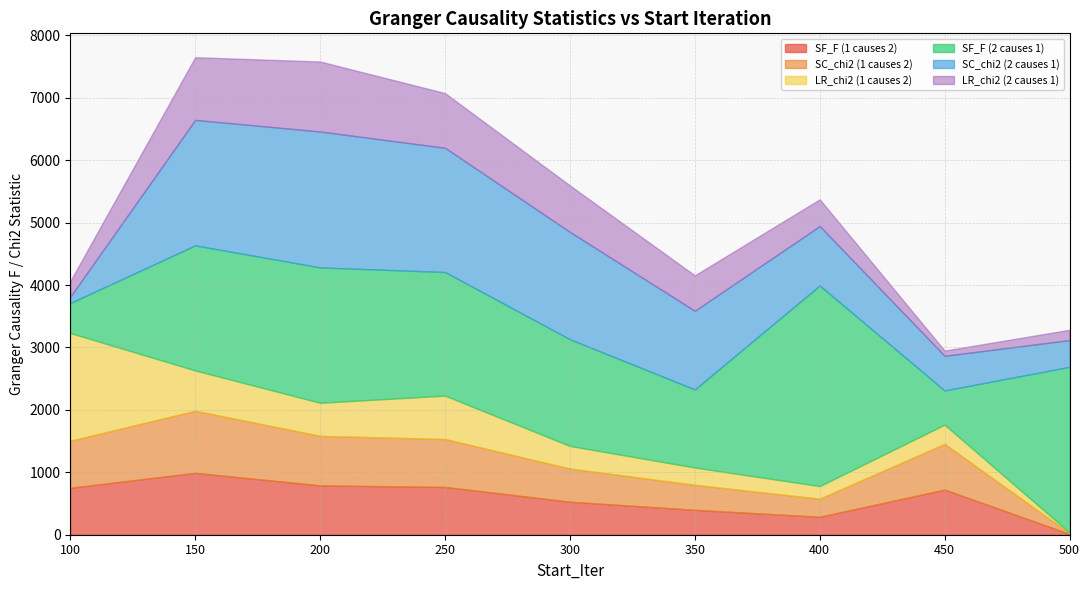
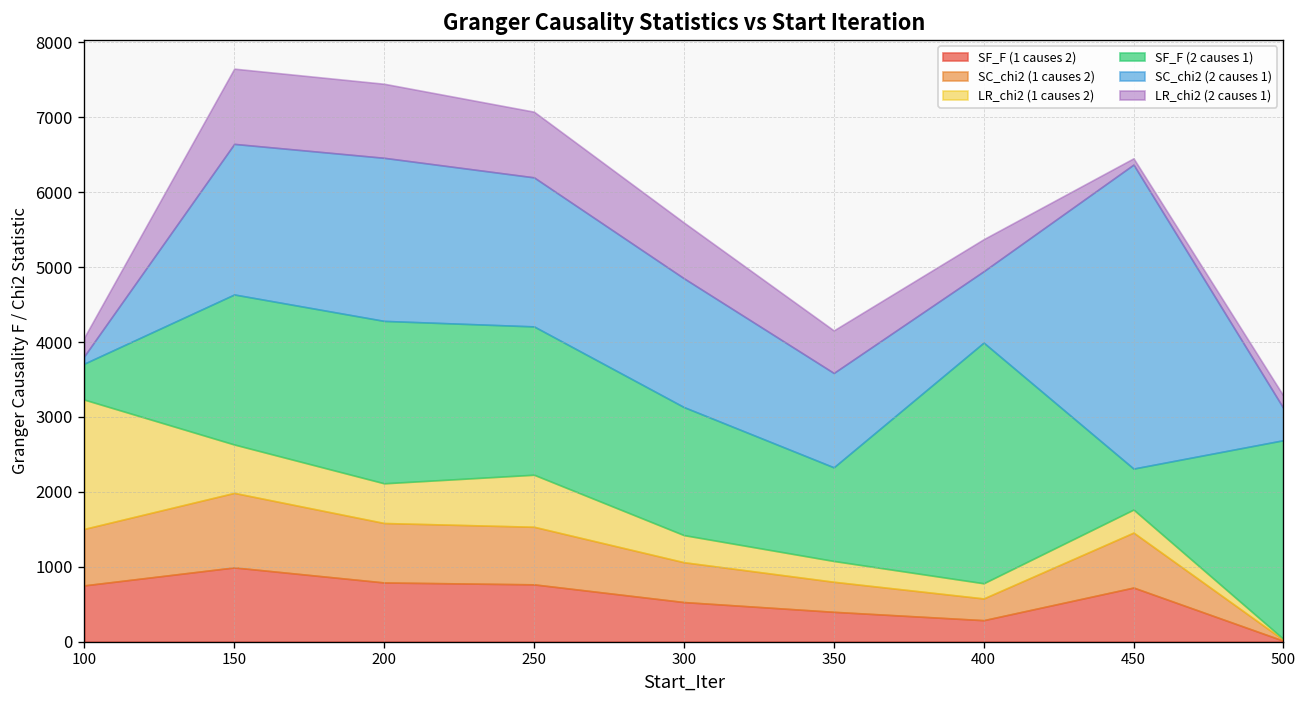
LR_chi2 (2 causes 1), 200: 1100 -> 1000
SC_chi2 (2 causes 1), 450: 600 -> 4100
